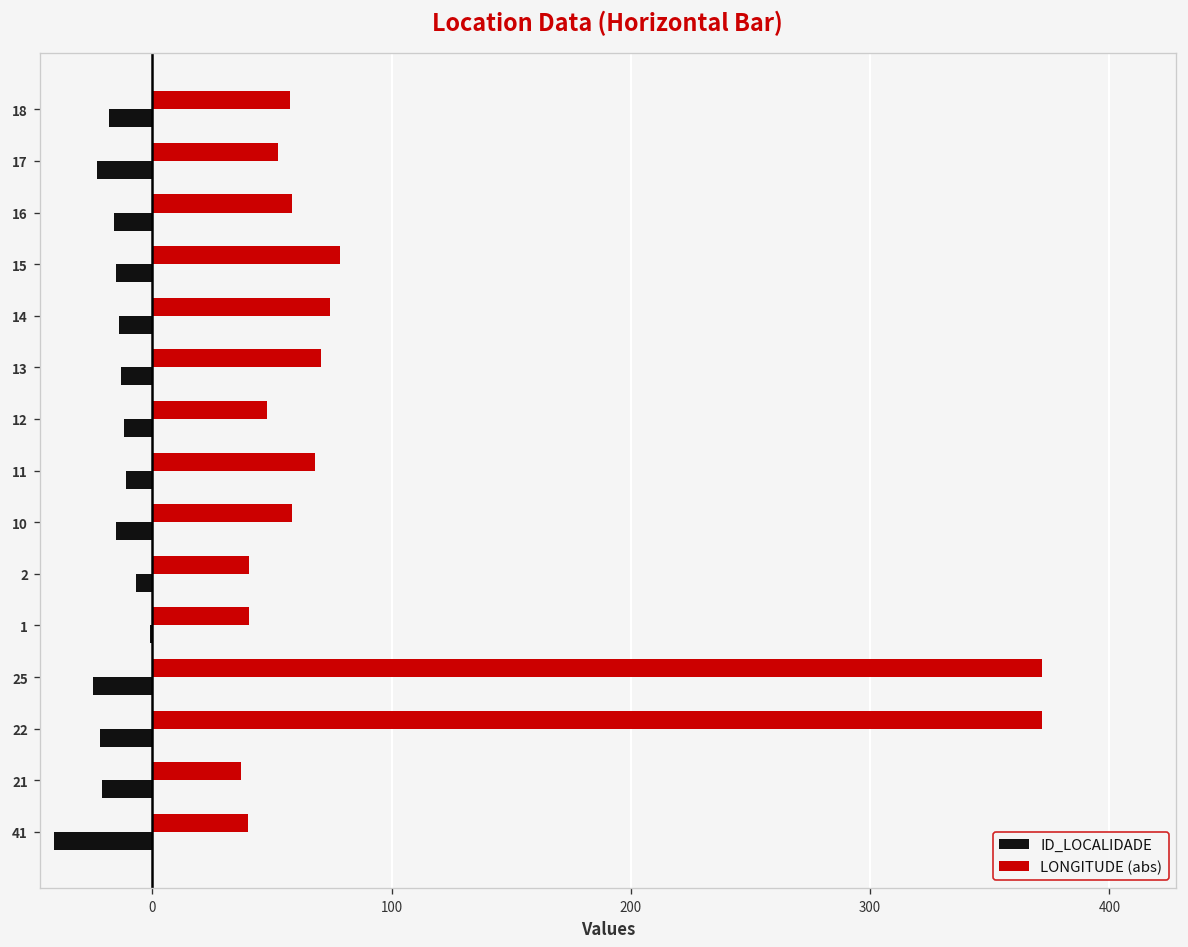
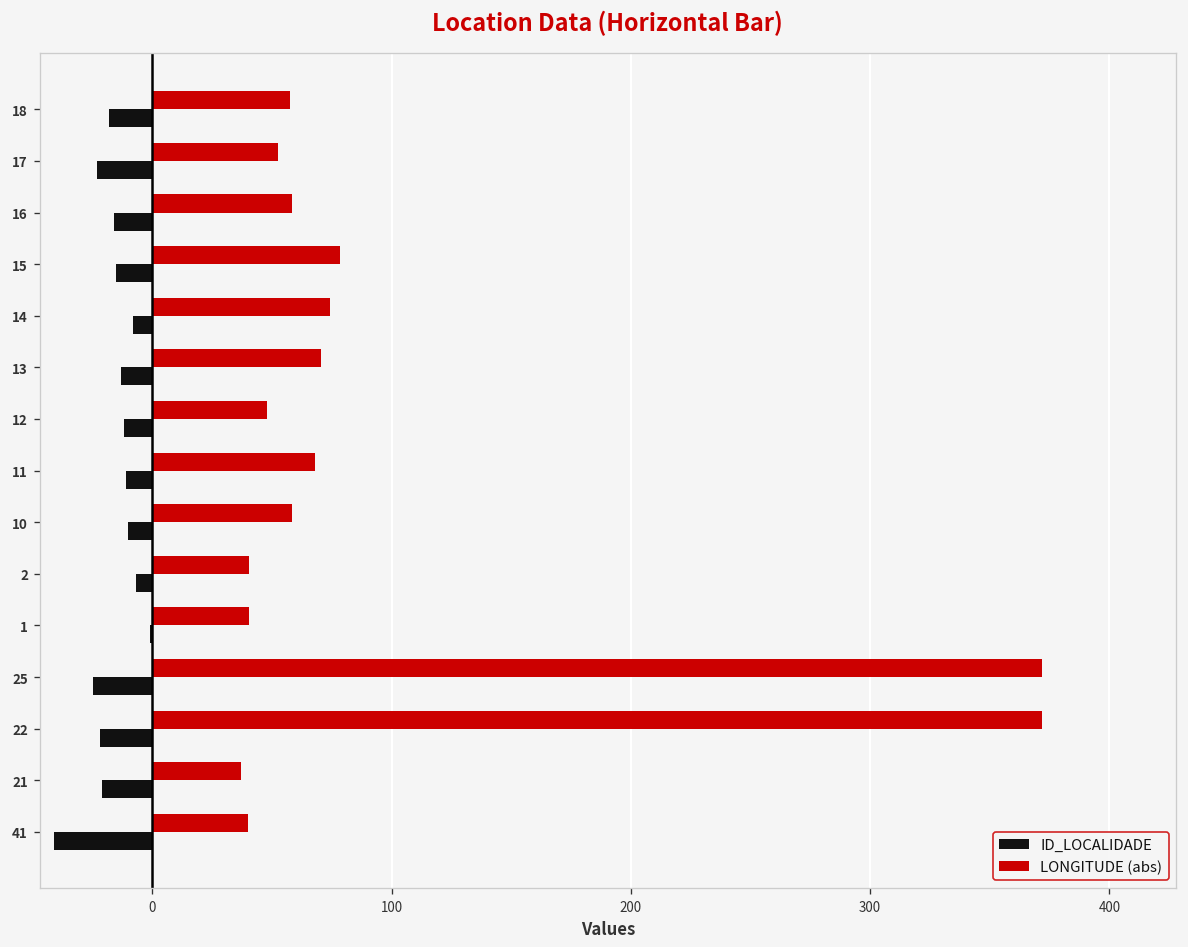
ID_LOCALIDADE, 14: -14 -> -8
ID_LOCALIDADE, 10: -15 -> -10
